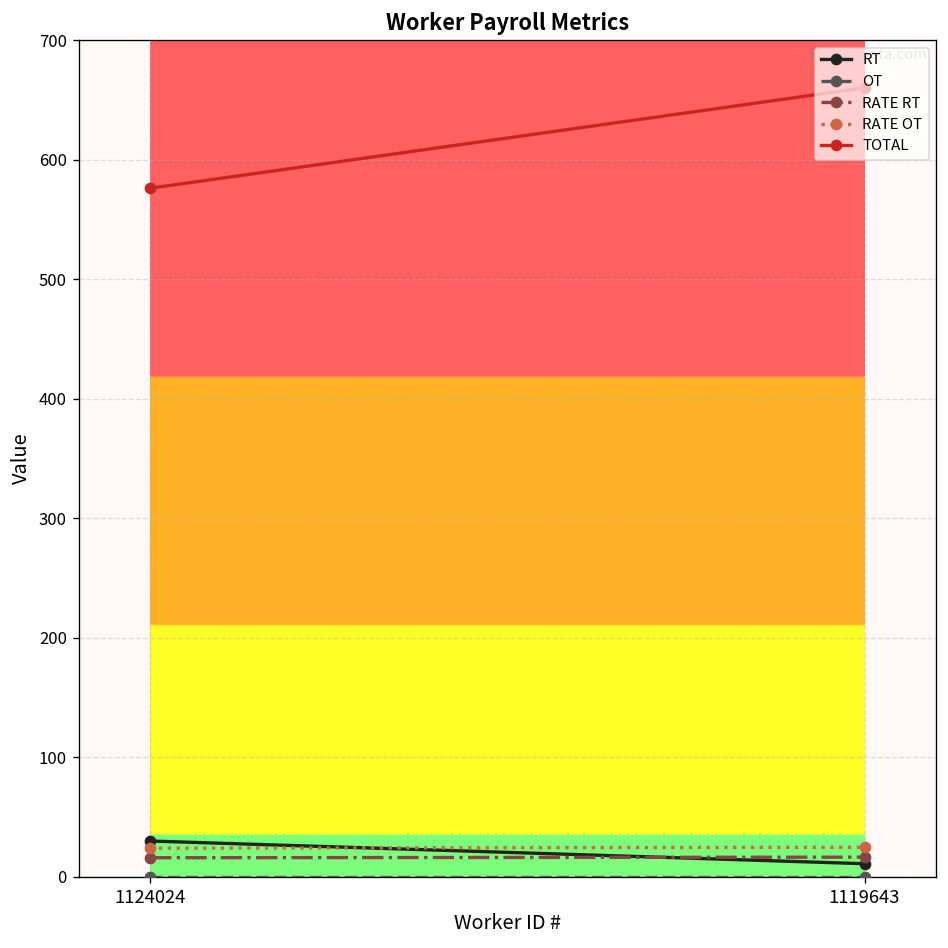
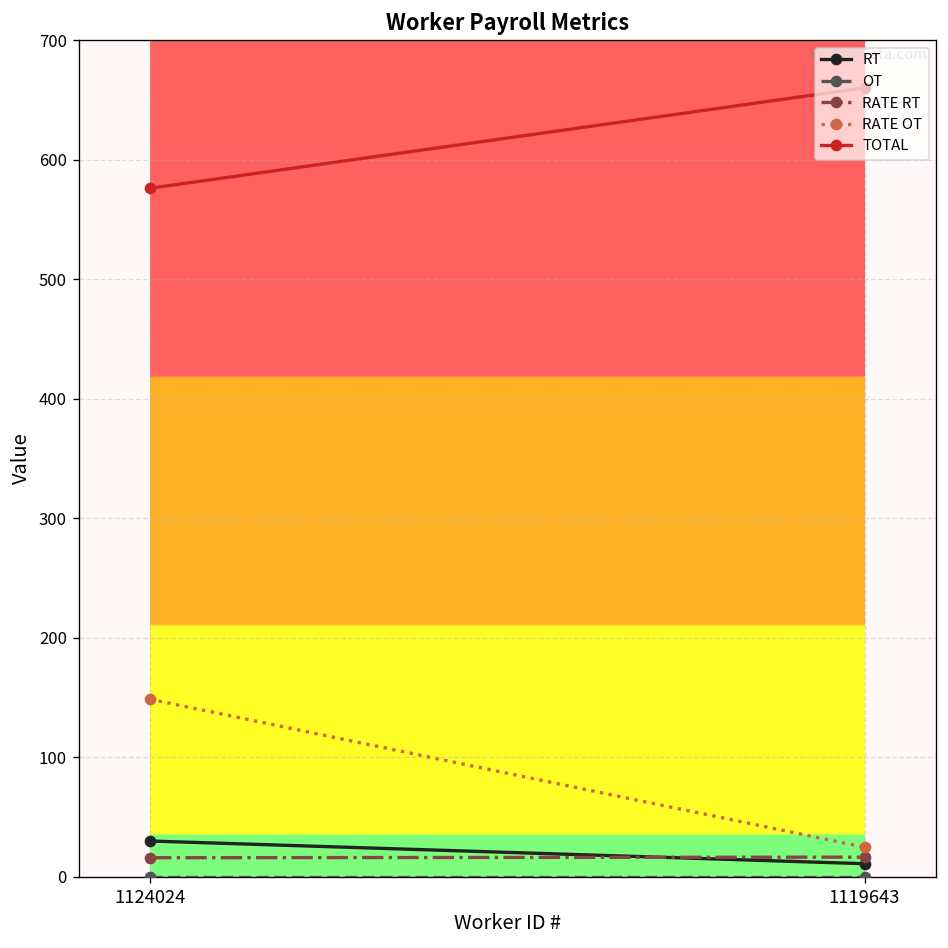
RATE OT, 1124024: 20 -> 150
